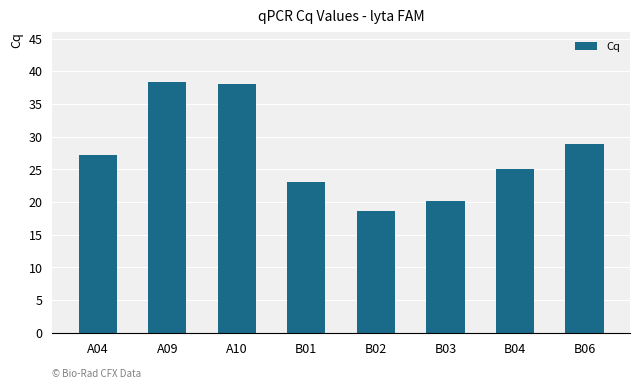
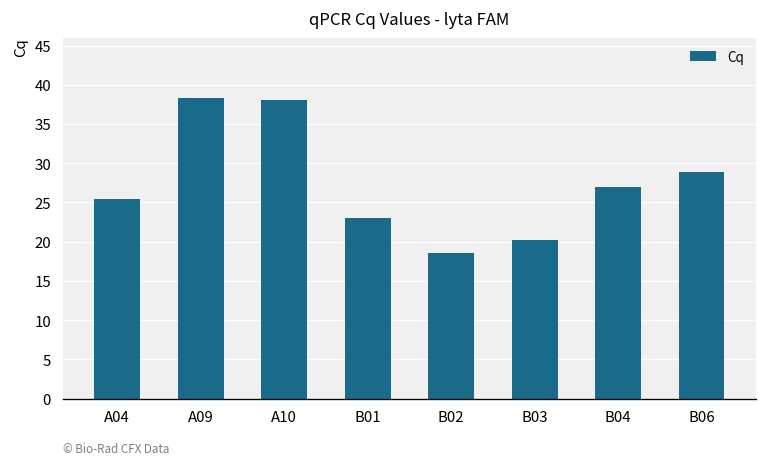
A04: 27 -> 25
B04: 25 -> 27
